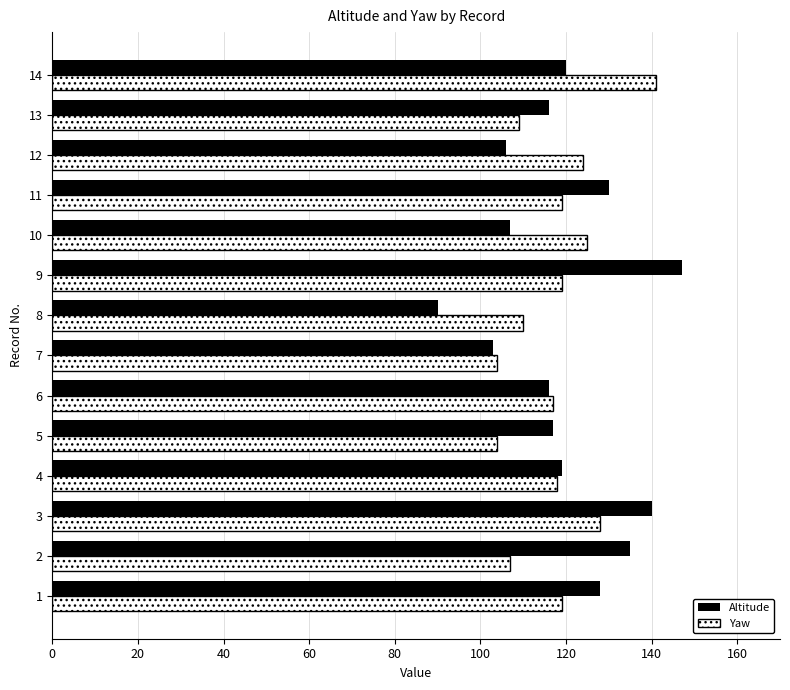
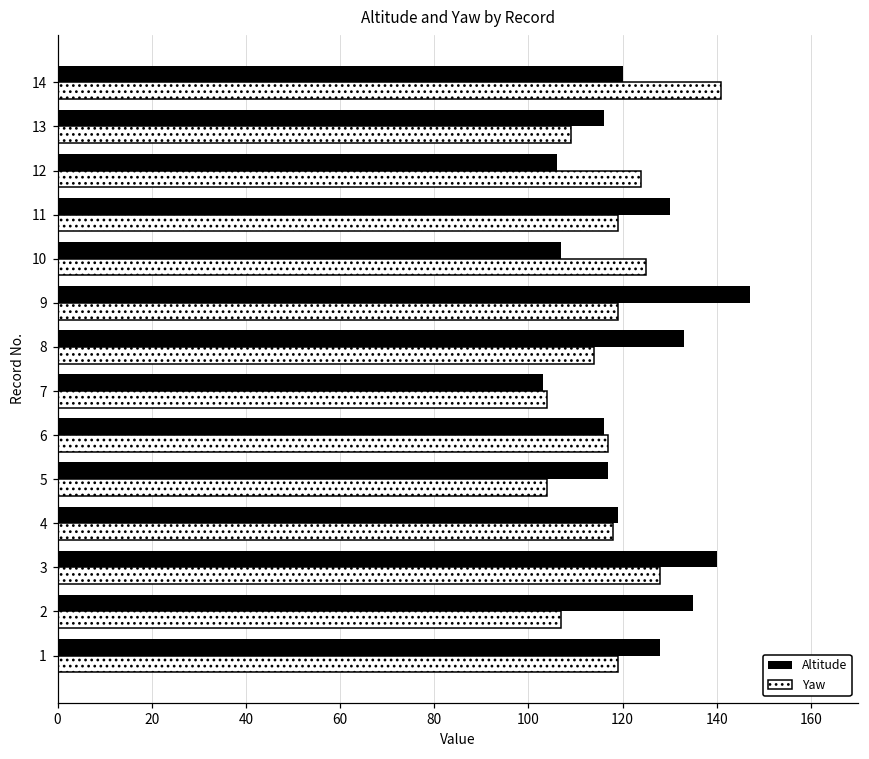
Altitude, 8: 90 -> 133
Yaw, 8: 110 -> 114
